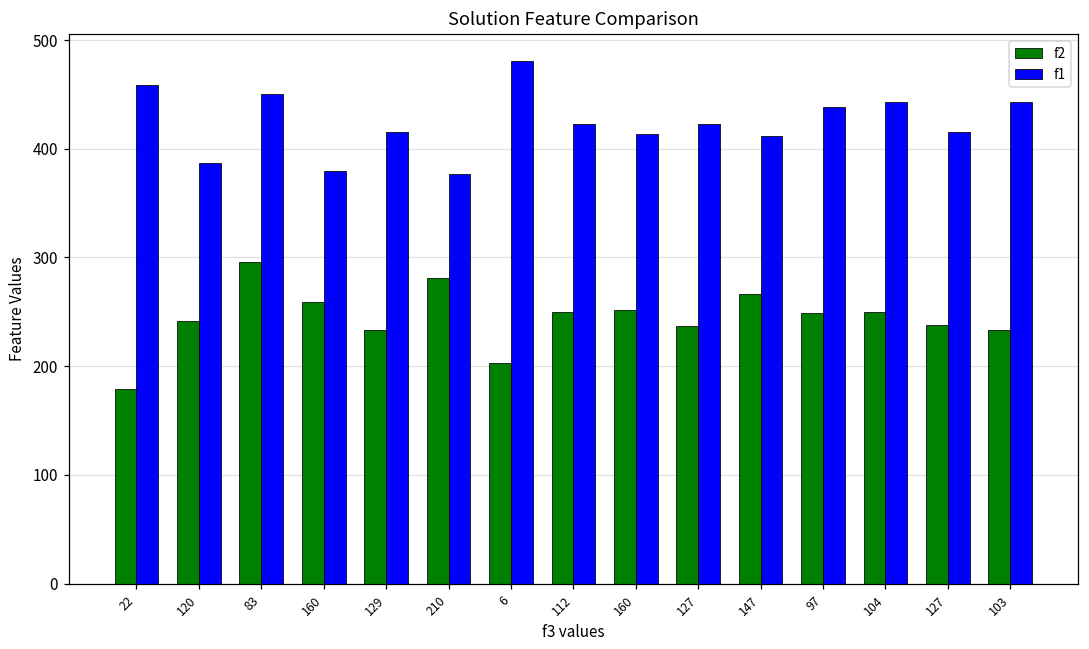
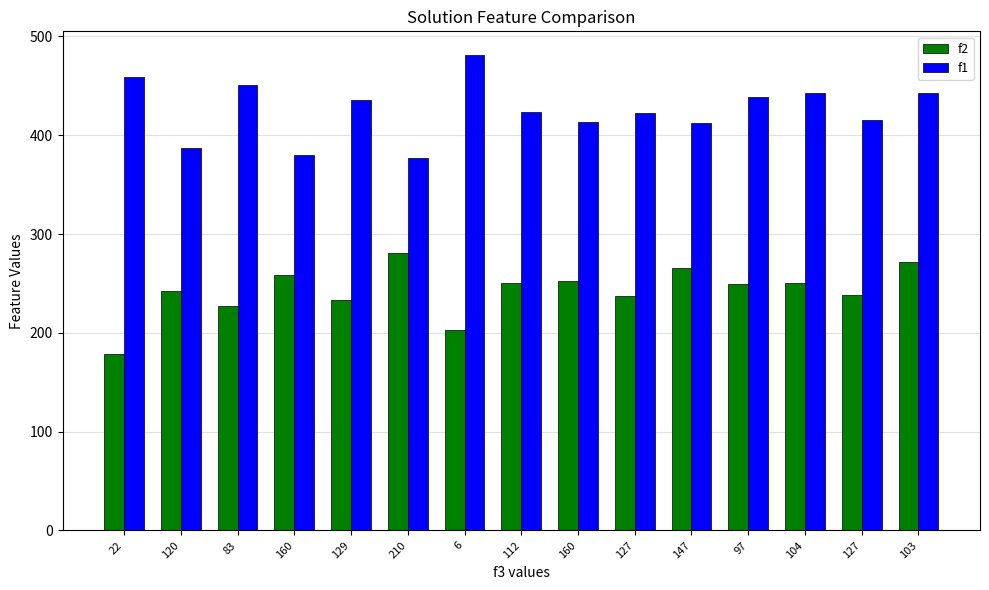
f2, 83: 300 -> 230
f1, 129: 420 -> 440
f2, 103: 230 -> 270
